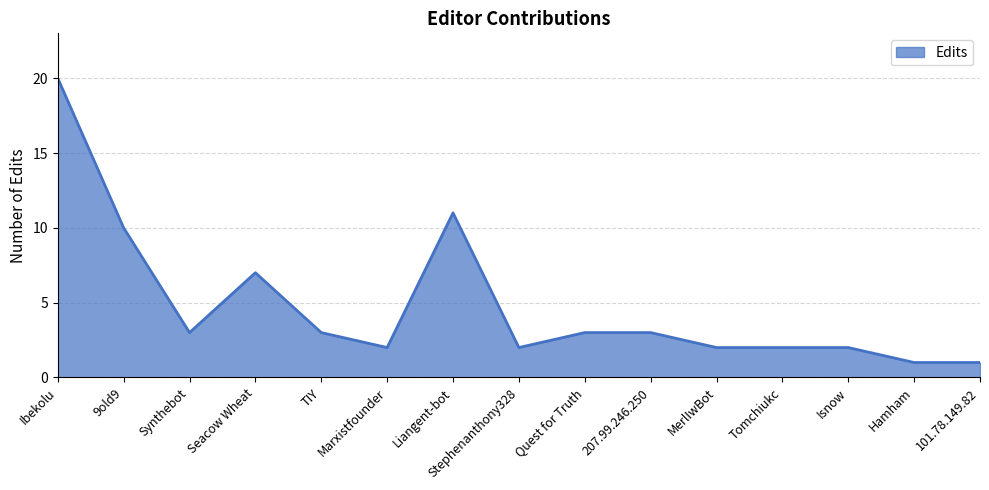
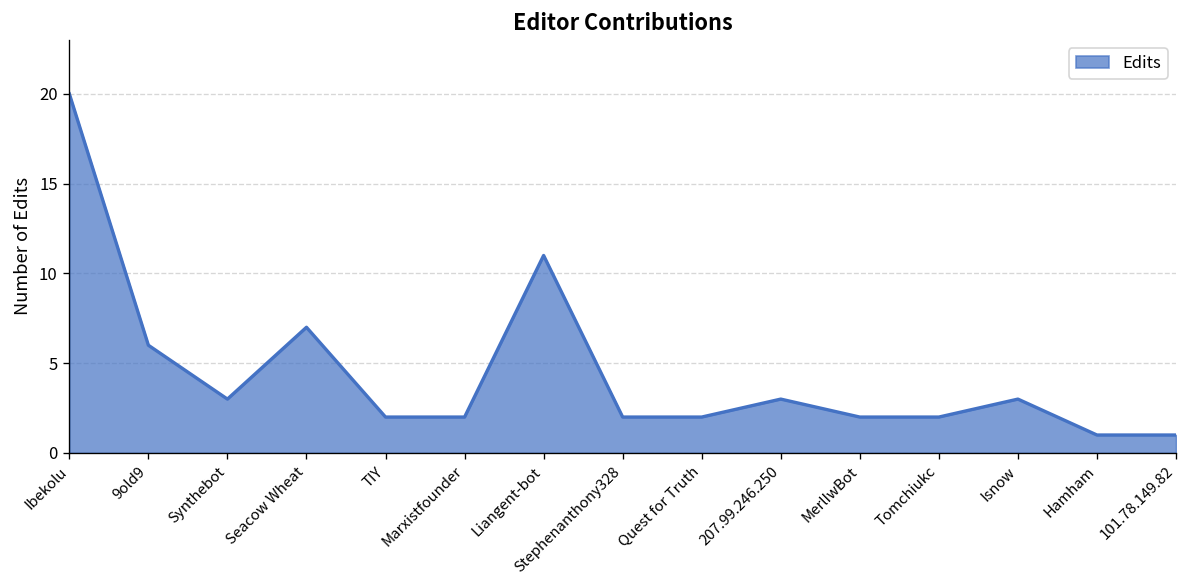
9old9: 10 -> 6
TIY: 3 -> 2
Quest for Truth: 3 -> 2
Isnow: 2 -> 3
